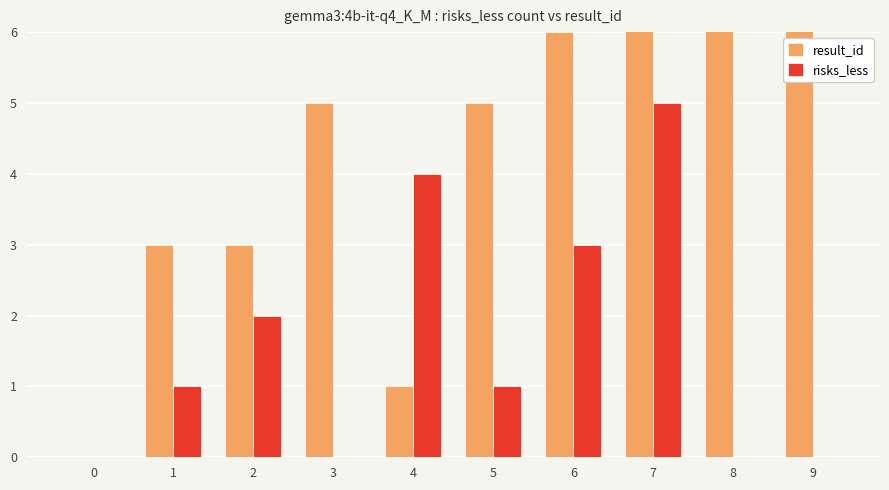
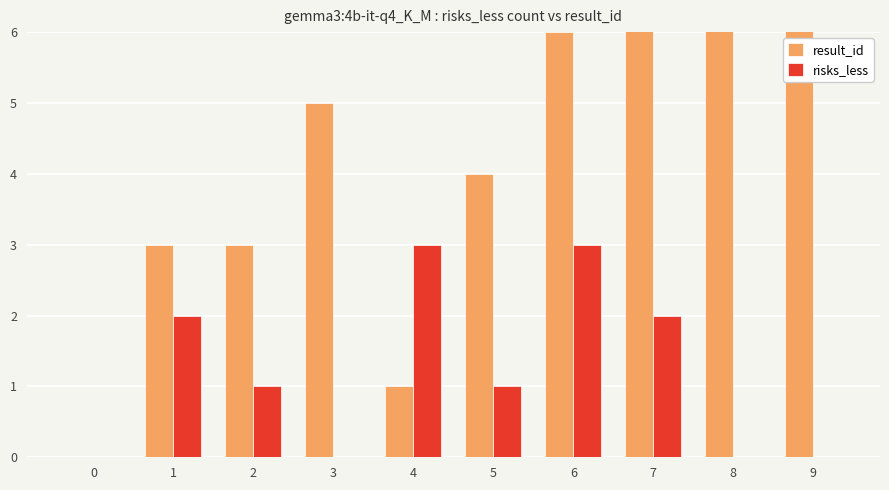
risks_less, 1: 1 -> 2
risks_less, 2: 2 -> 1
risks_less, 4: 4 -> 3
result_id, 5: 5 -> 4
risks_less, 7: 5 -> 2
